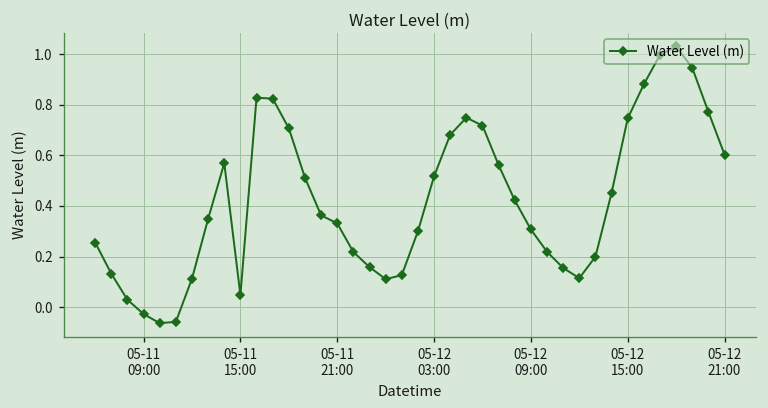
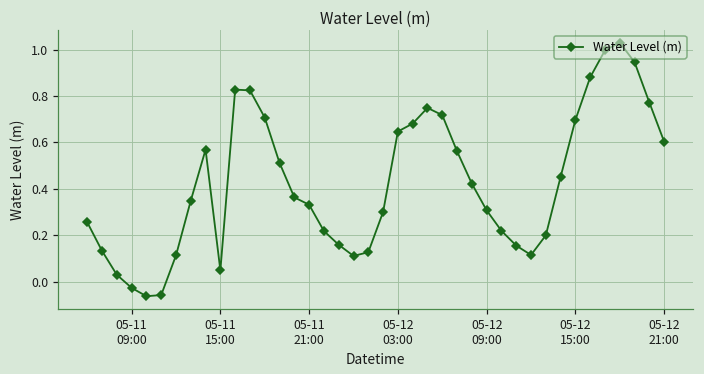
05-12 03:00: 0.52 -> 0.65
05-12 15:00: 0.75 -> 0.70
